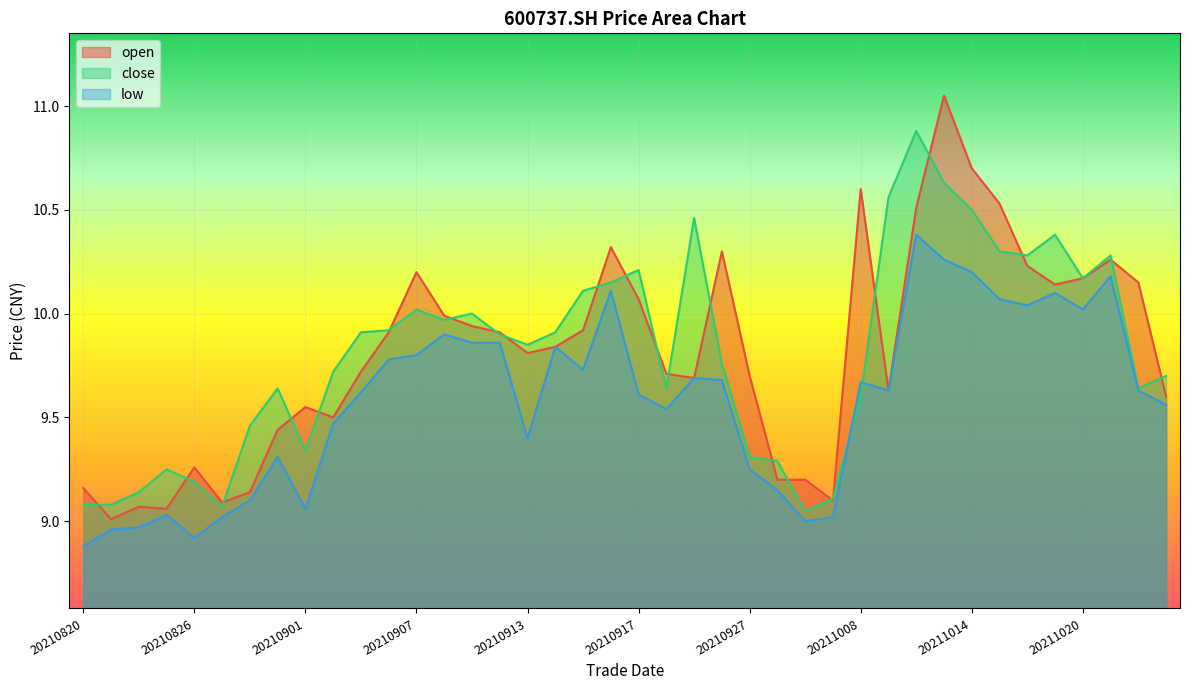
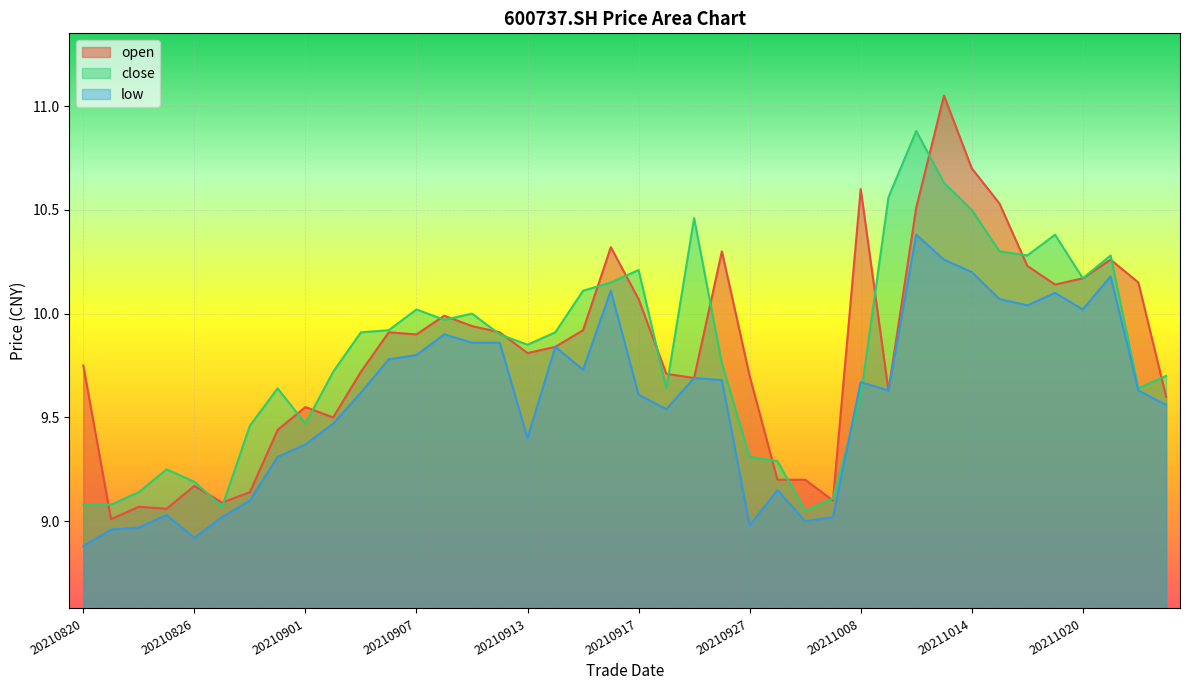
open, 20210820: 9.16 -> 9.75
open, 20210826: 9.26 -> 9.17
close, 20210901: 9.34 -> 9.47
low, 20210901: 9.06 -> 9.37
open, 20210907: 10.2 -> 9.9
low, 20210927: 9.25 -> 8.98
